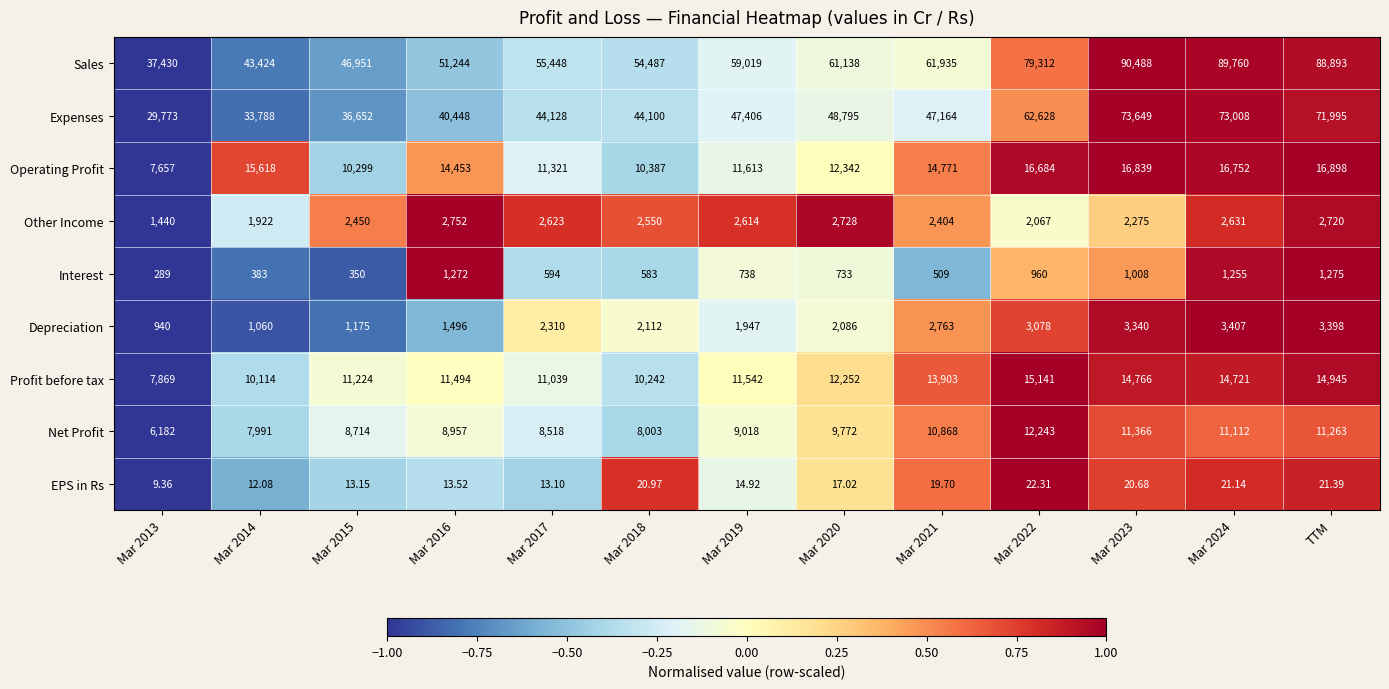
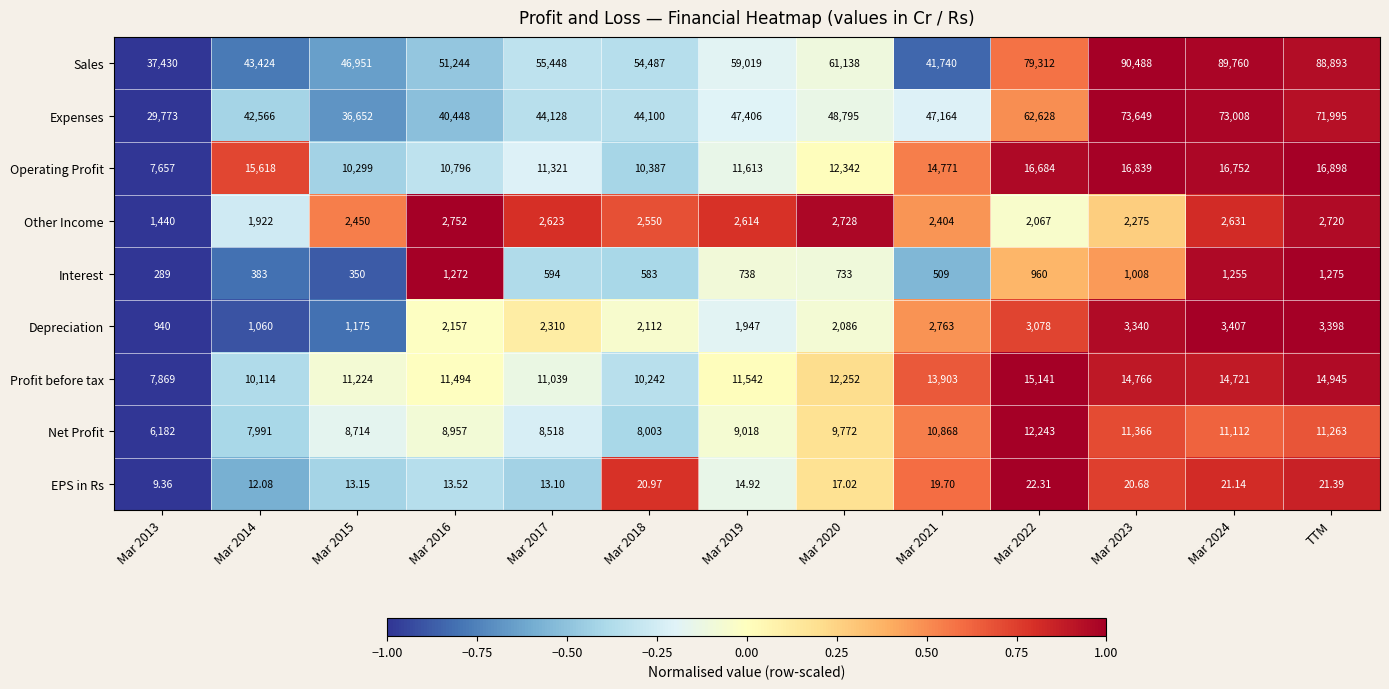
Sales, Mar 2021: 61,935 -> 41,740
Expenses, Mar 2014: 33,788 -> 42,566
Operating Profit, Mar 2016: 14,453 -> 10,796
Depreciation, Mar 2016: 1,496 -> 2,157
